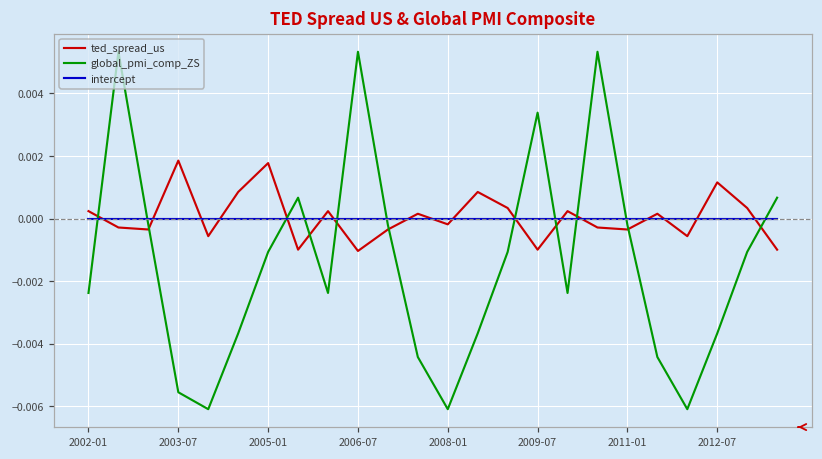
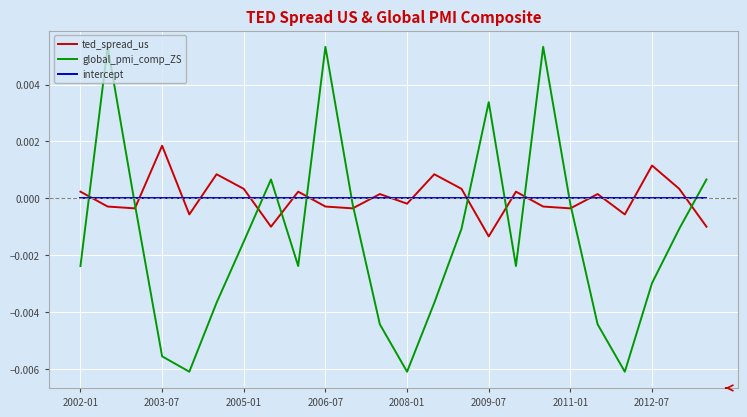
ted_spread_us, 2005-01: 0.0018 -> 0.0003
global_pmi_comp_ZS, 2005-01: -0.0011 -> -0.0015
ted_spread_us, 2006-07: -0.0010 -> -0.0003
ted_spread_us, 2009-07: -0.0010 -> -0.0013
global_pmi_comp_ZS, 2012-07: -0.0037 -> -0.0030
